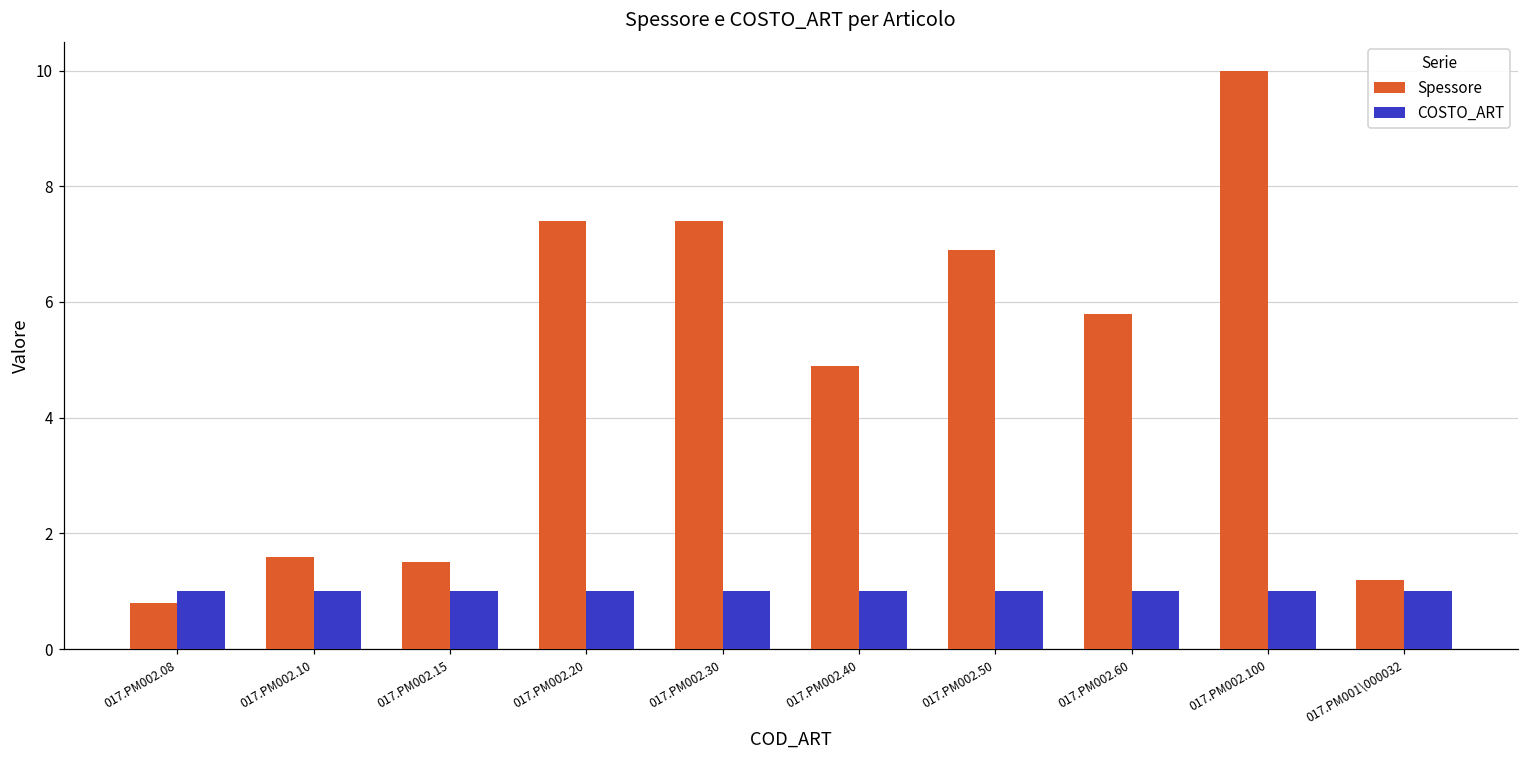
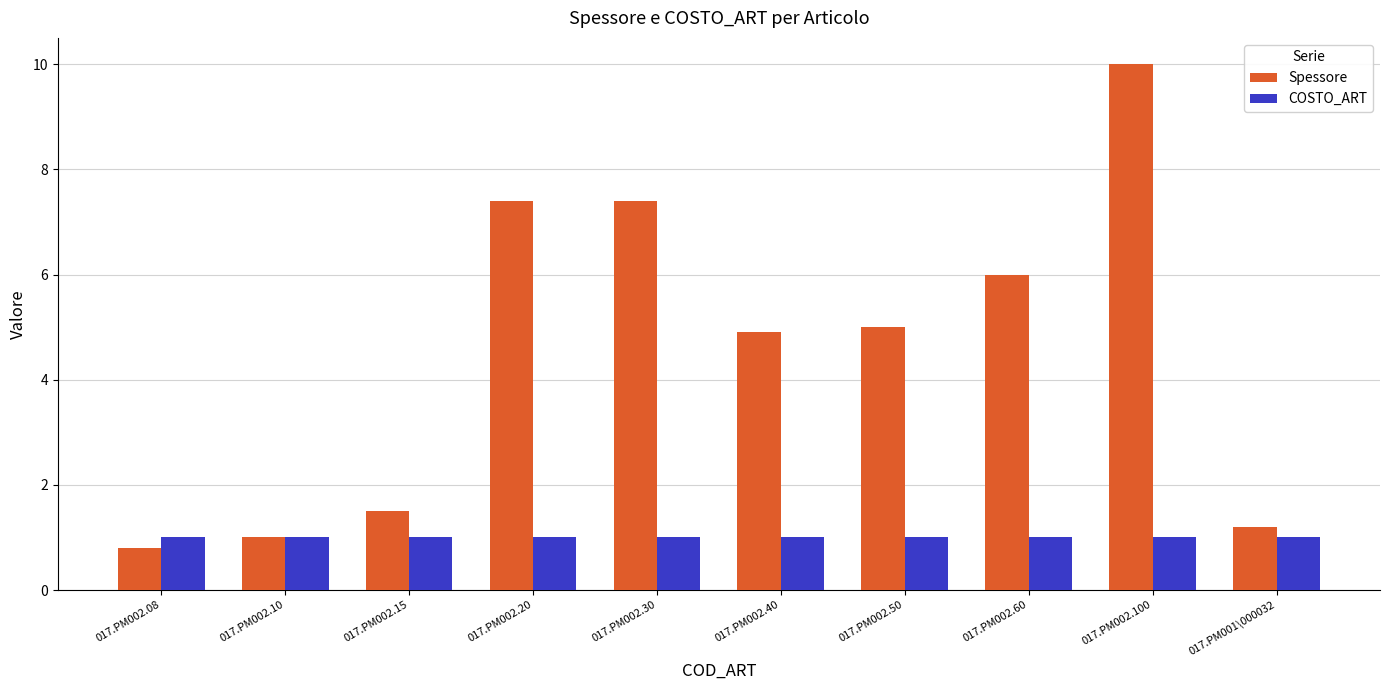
Spessore, 017.PM002.10: 1.6 -> 1.0
Spessore, 017.PM002.50: 6.9 -> 5.0
Spessore, 017.PM002.60: 5.8 -> 6.0
